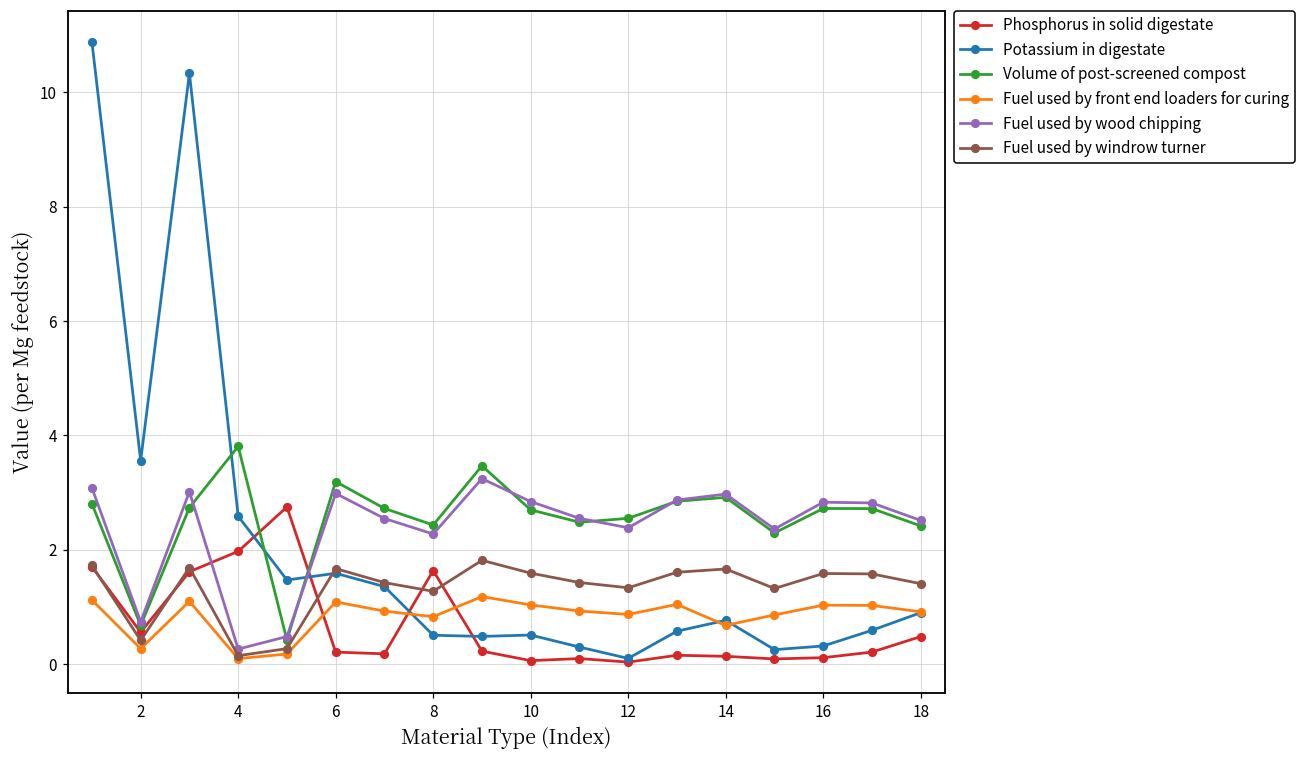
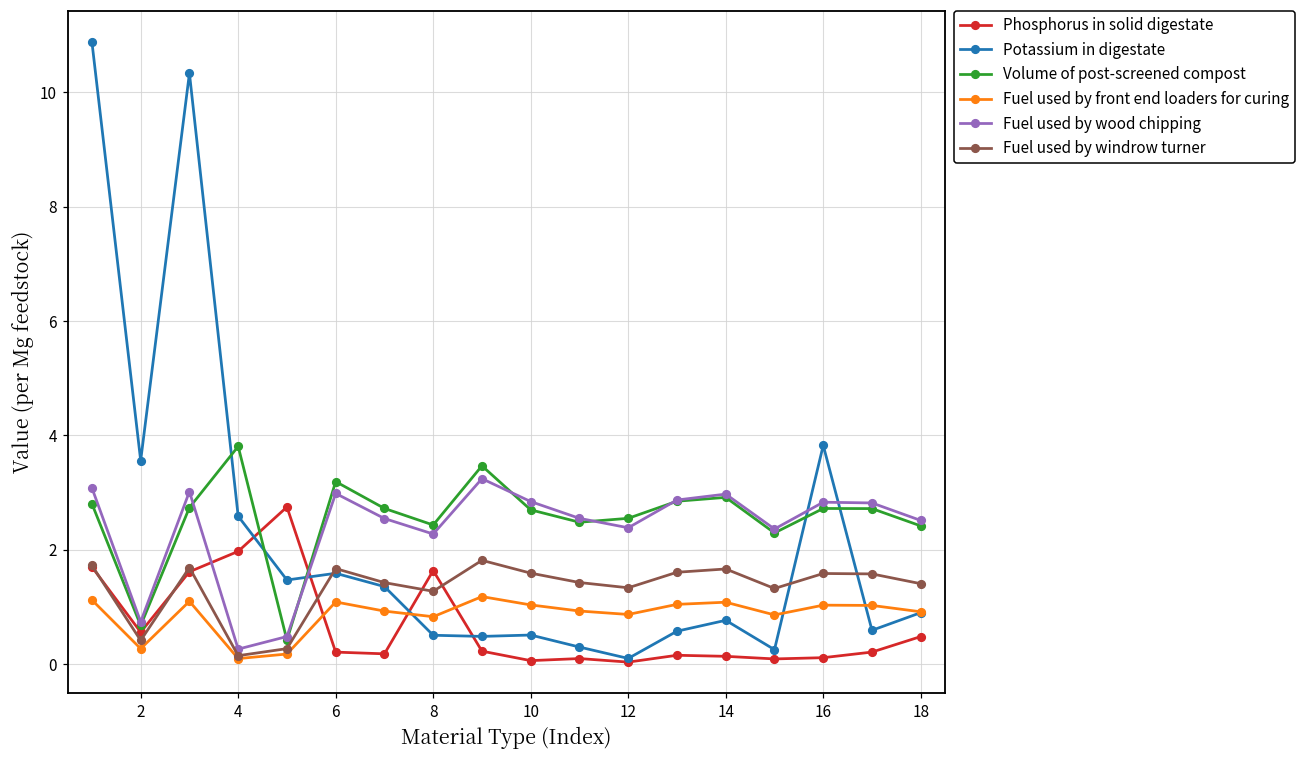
Fuel used by front end loaders for curing, 14: 0.7 -> 1.1
Potassium in digestate, 16: 0.3 -> 3.8
